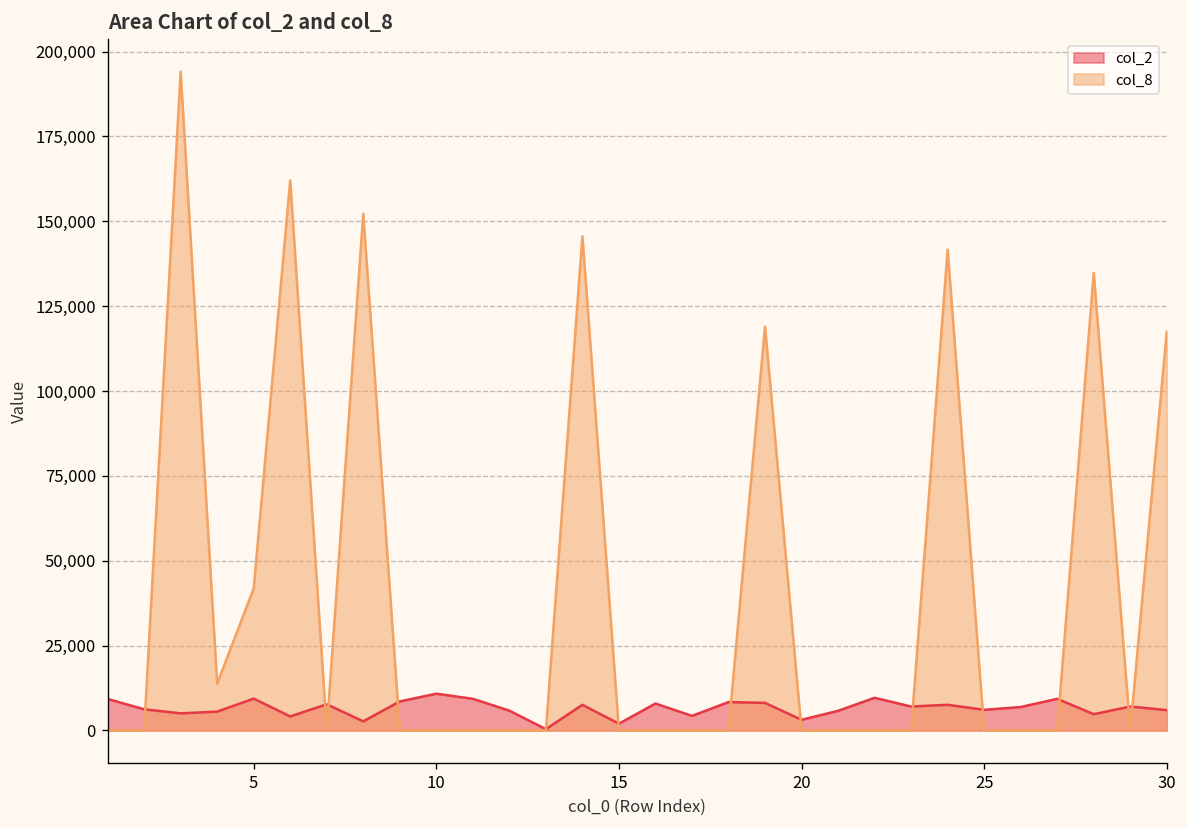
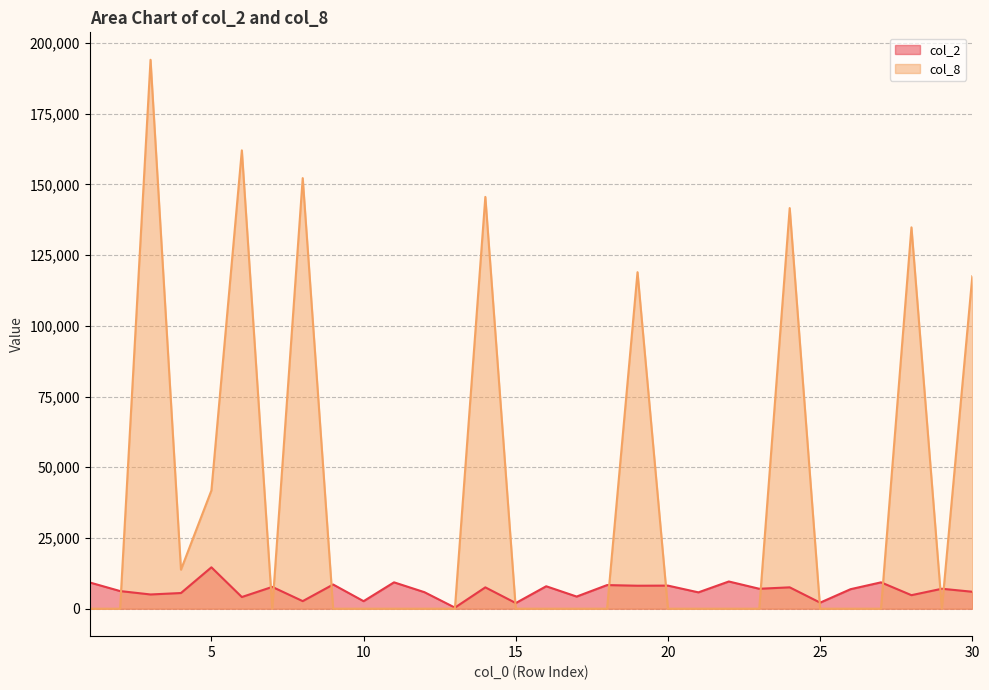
col_2, 5: 9,000 -> 15,000
col_2, 10: 11,000 -> 3,000
col_2, 20: 3,000 -> 8,000
col_2, 25: 6,000 -> 2,000
